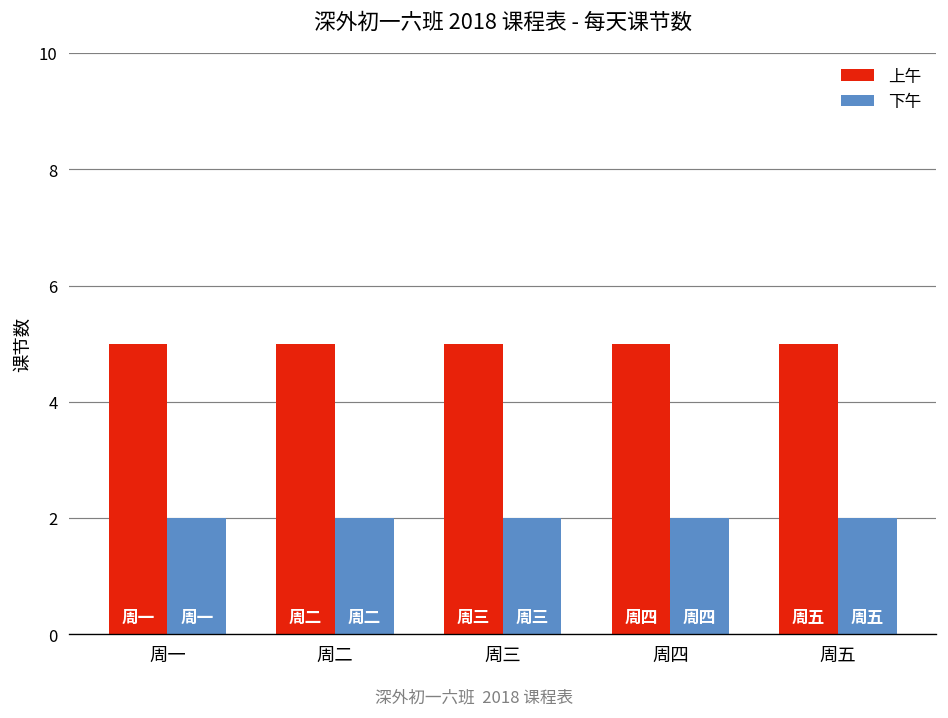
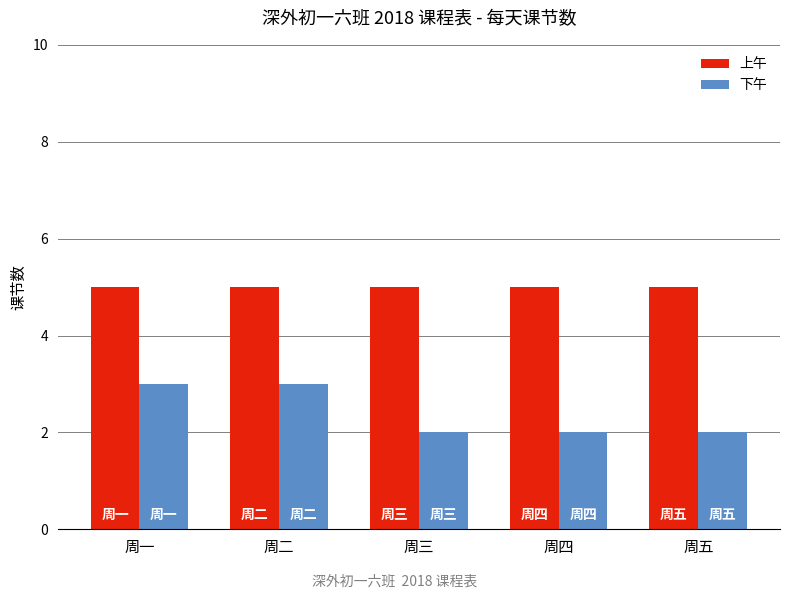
下午, 周一: 2 -> 3
下午, 周二: 2 -> 3
